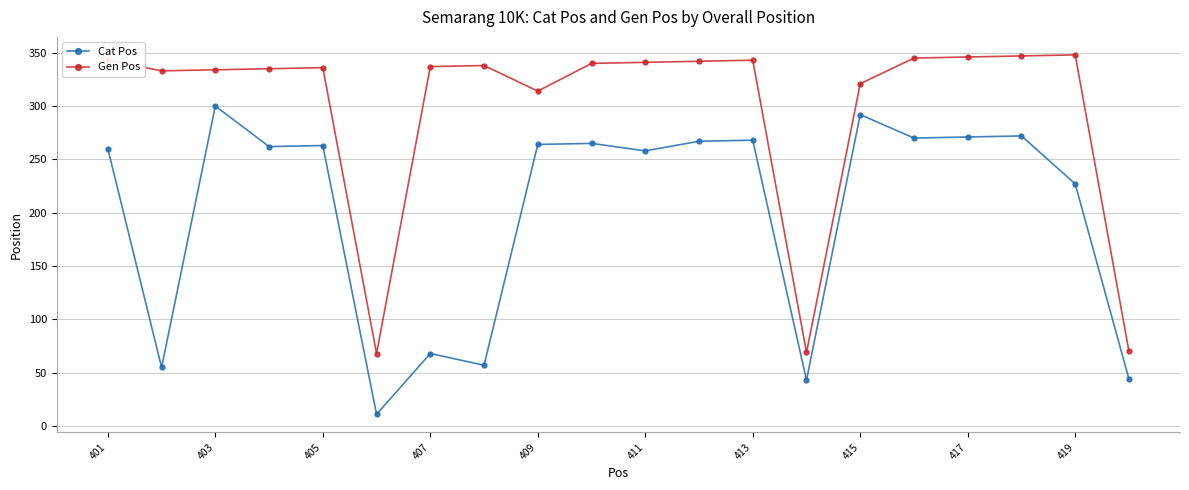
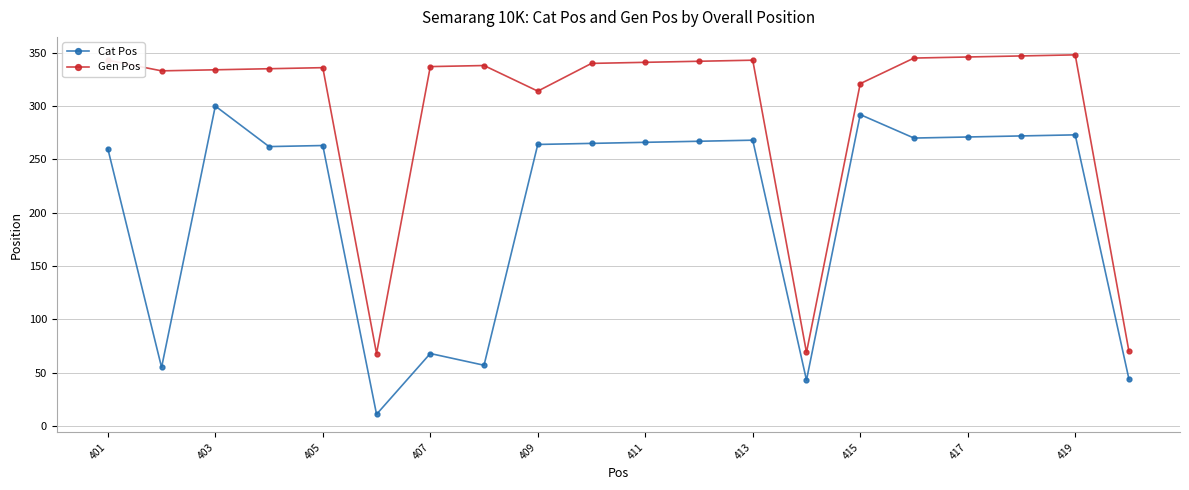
Cat Pos, 411: 258 -> 266
Cat Pos, 419: 227 -> 273
